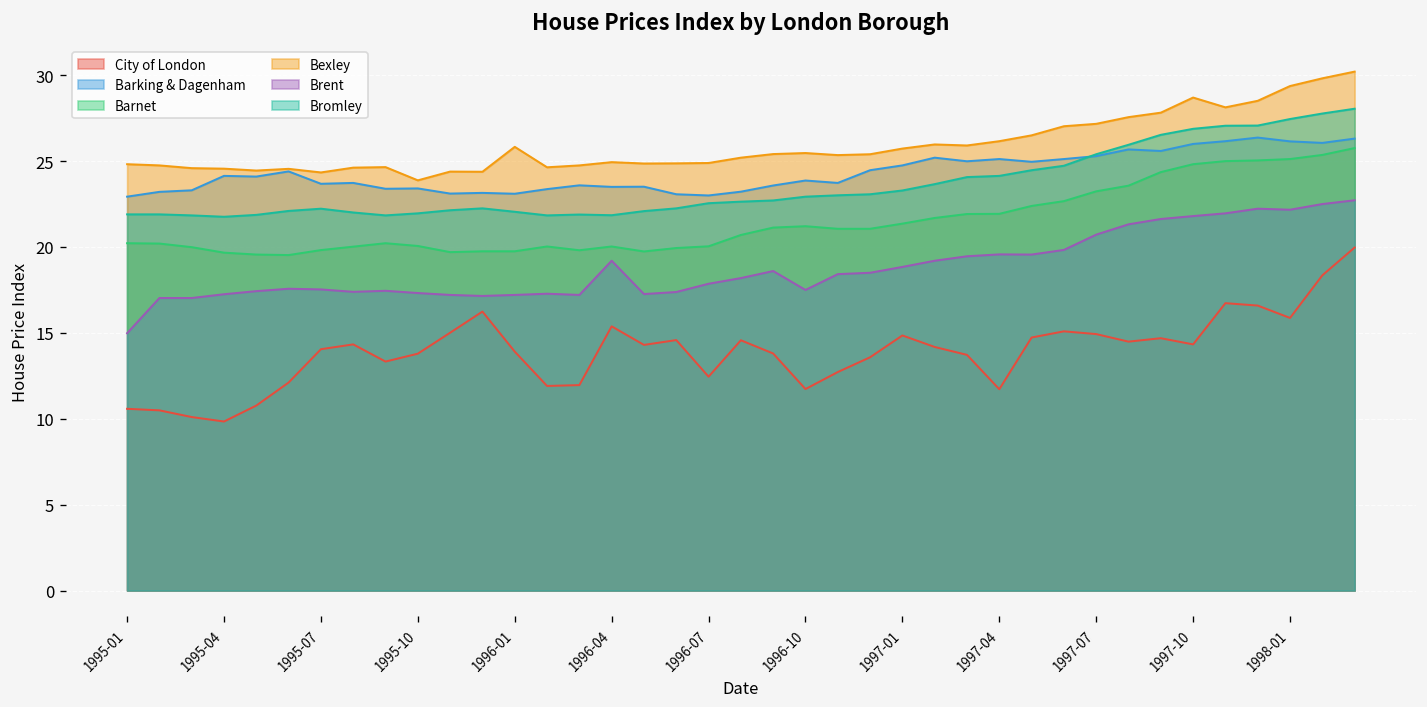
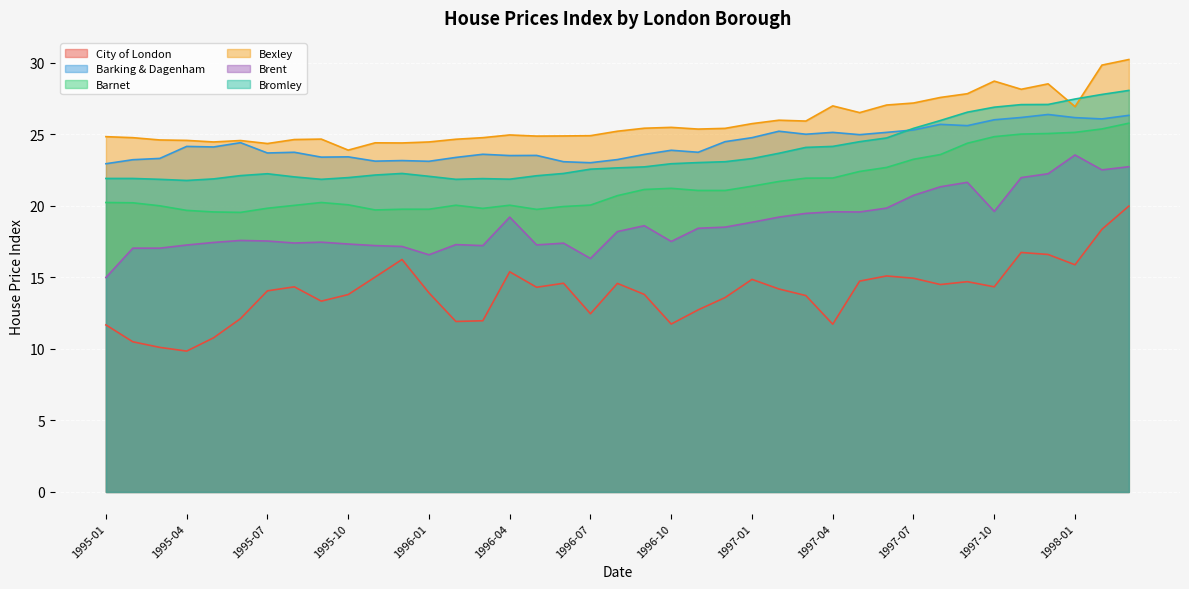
City of London, 1995-01: 10.6 -> 11.7
Bexley, 1996-01: 25.8 -> 24.5
Brent, 1996-01: 17.2 -> 16.6
Brent, 1996-07: 17.9 -> 16.3
Bexley, 1997-04: 26.2 -> 27.0
Brent, 1997-10: 21.8 -> 19.6
Bexley, 1998-01: 29.4 -> 26.9
Brent, 1998-01: 22.2 -> 23.5
